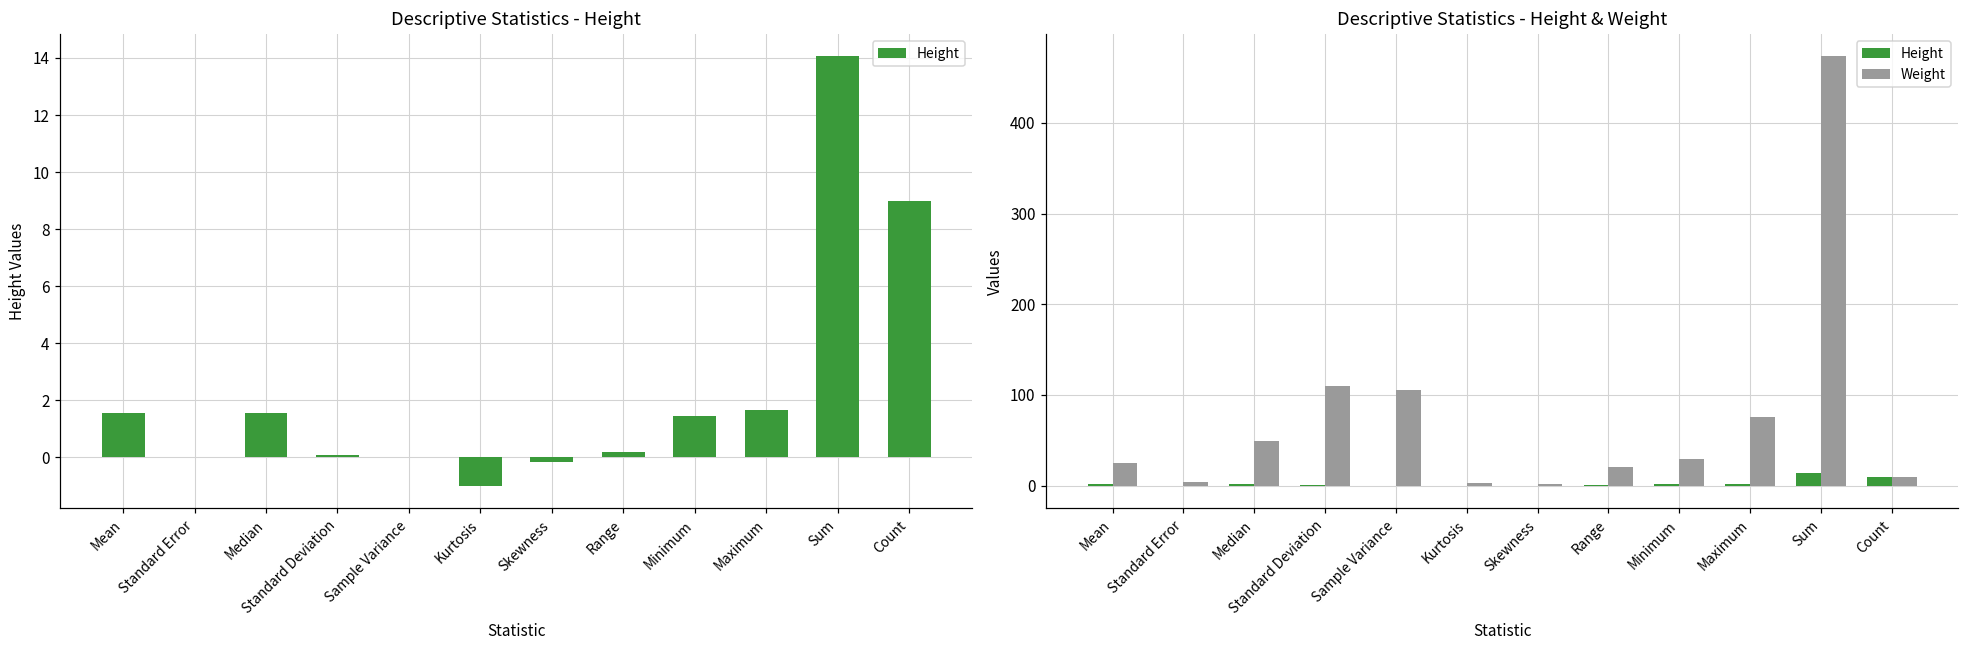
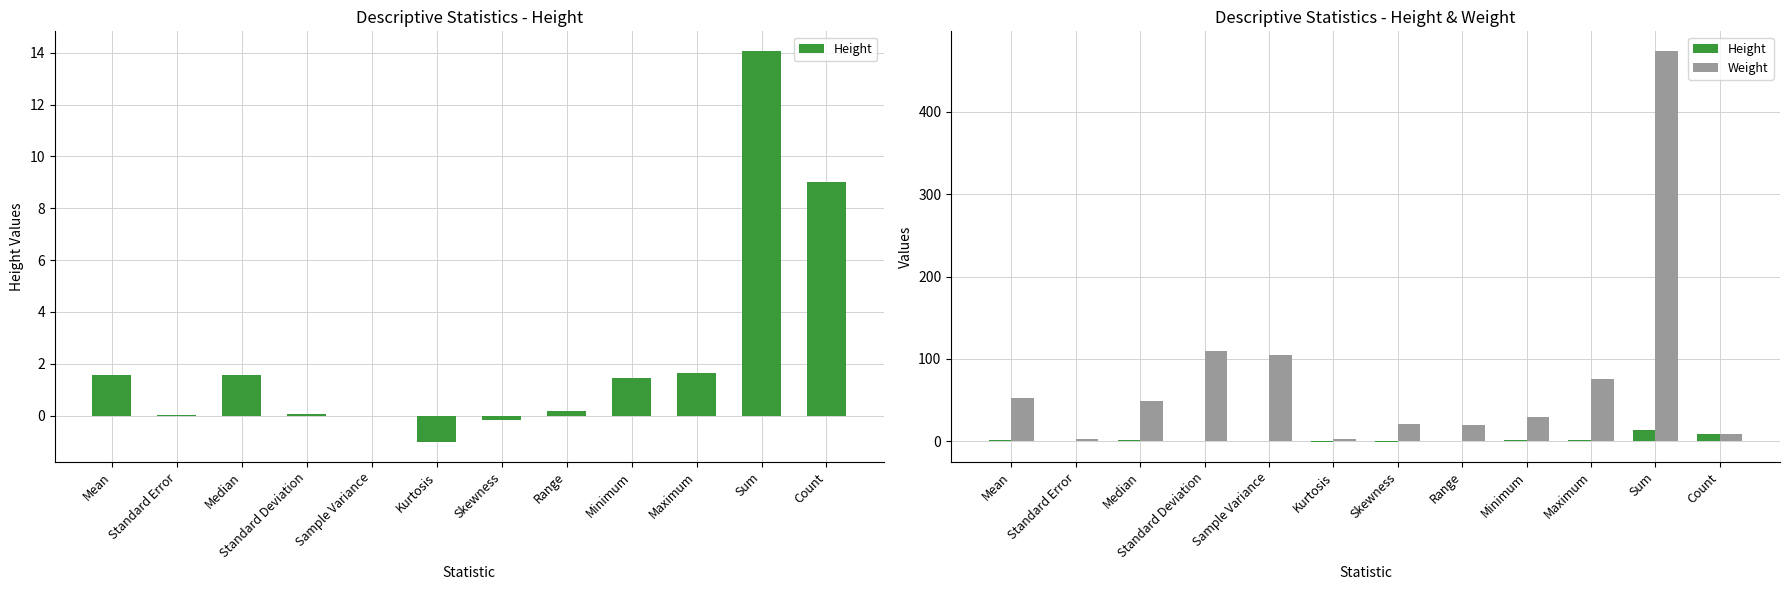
Descriptive Statistics - Height & Weight, Weight, Mean: 20 -> 50
Descriptive Statistics - Height & Weight, Weight, Skewness: 0 -> 20
